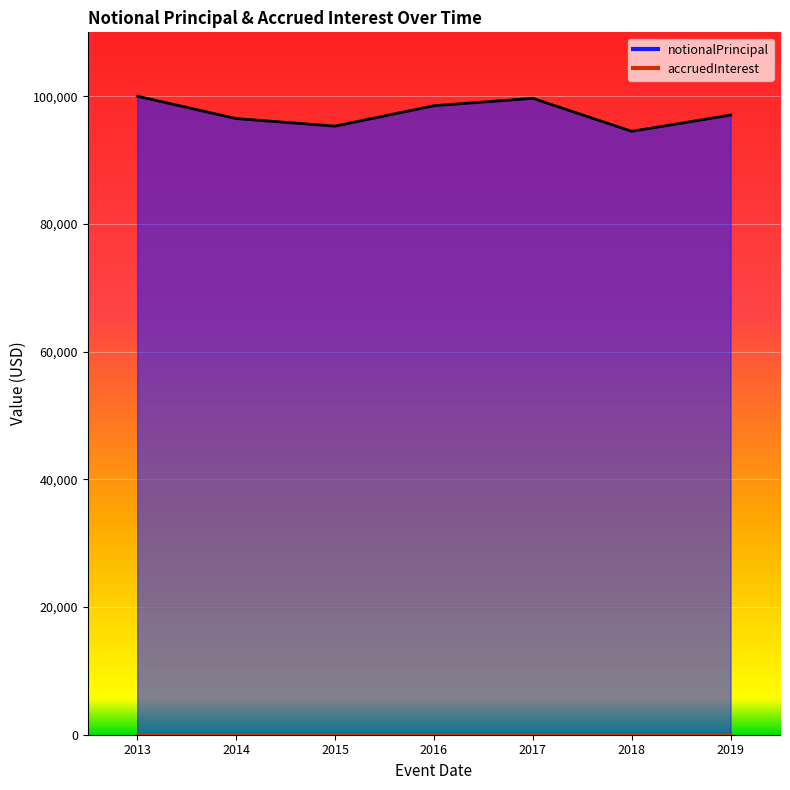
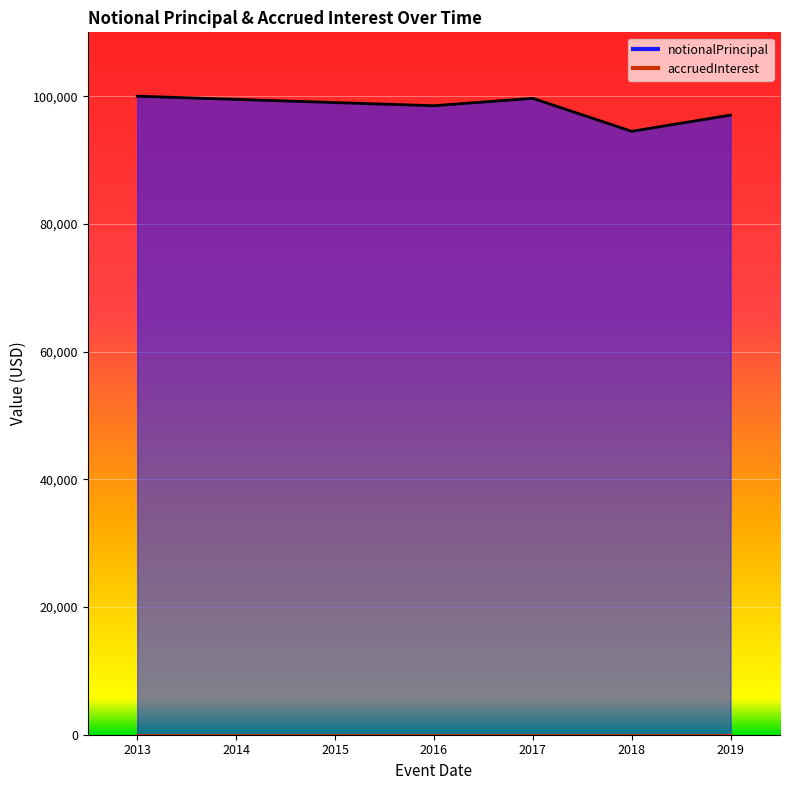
notionalPrincipal, 2014: 97,000 -> 100,000
notionalPrincipal, 2015: 95,000 -> 99,000
